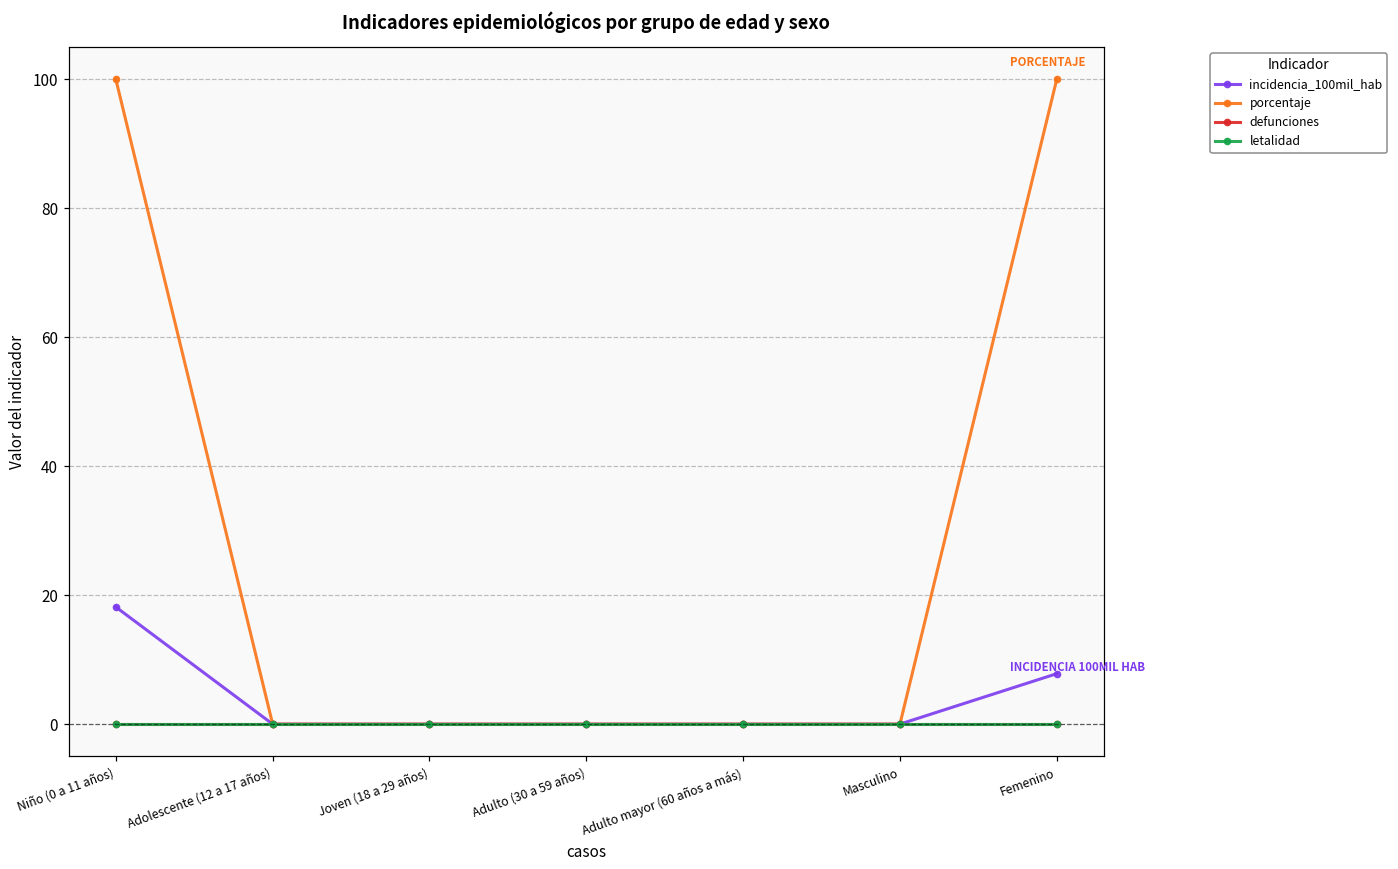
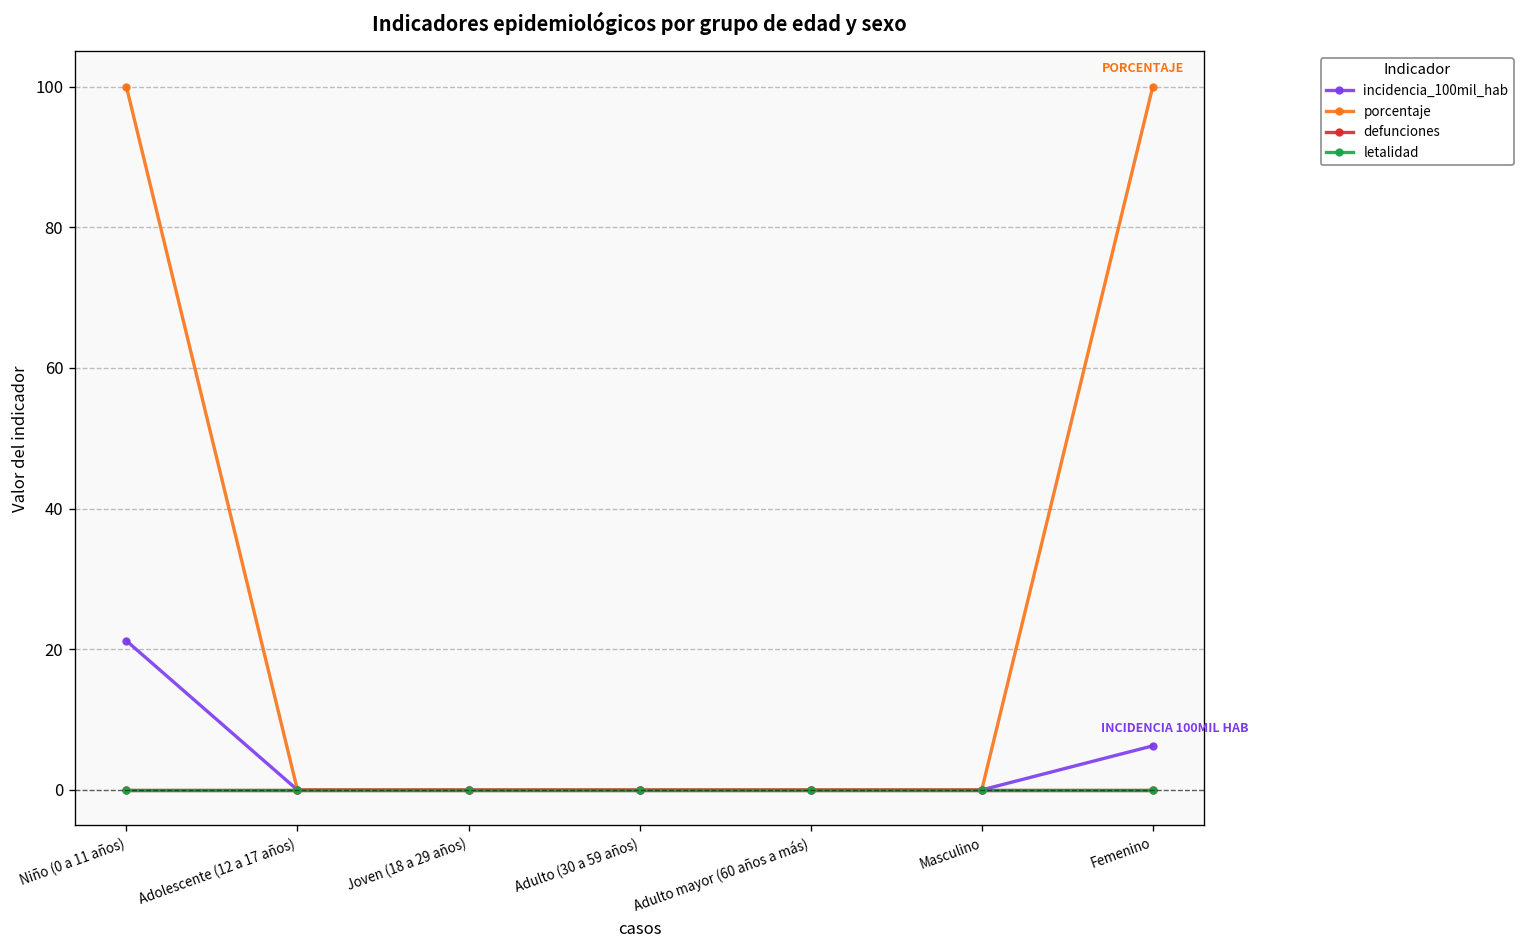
incidencia_100mil_hab, Niño (0 a 11 años): 18 -> 21
incidencia_100mil_hab, Femenino: 8 -> 6
